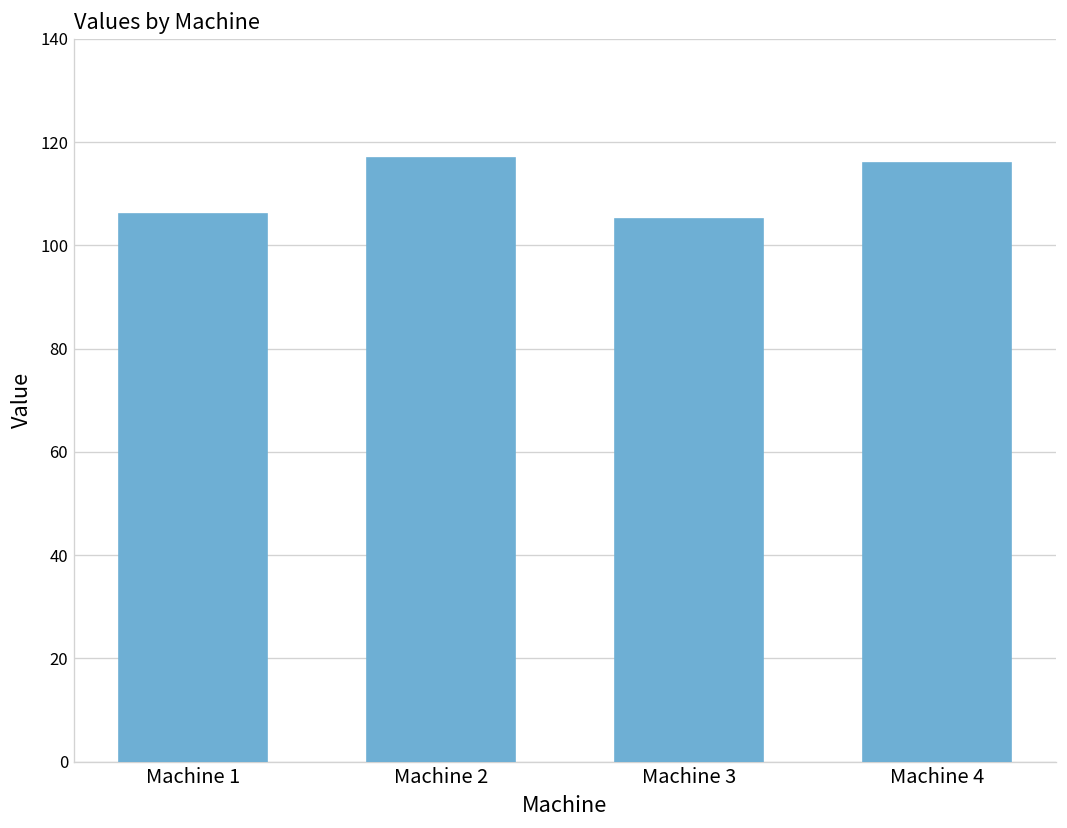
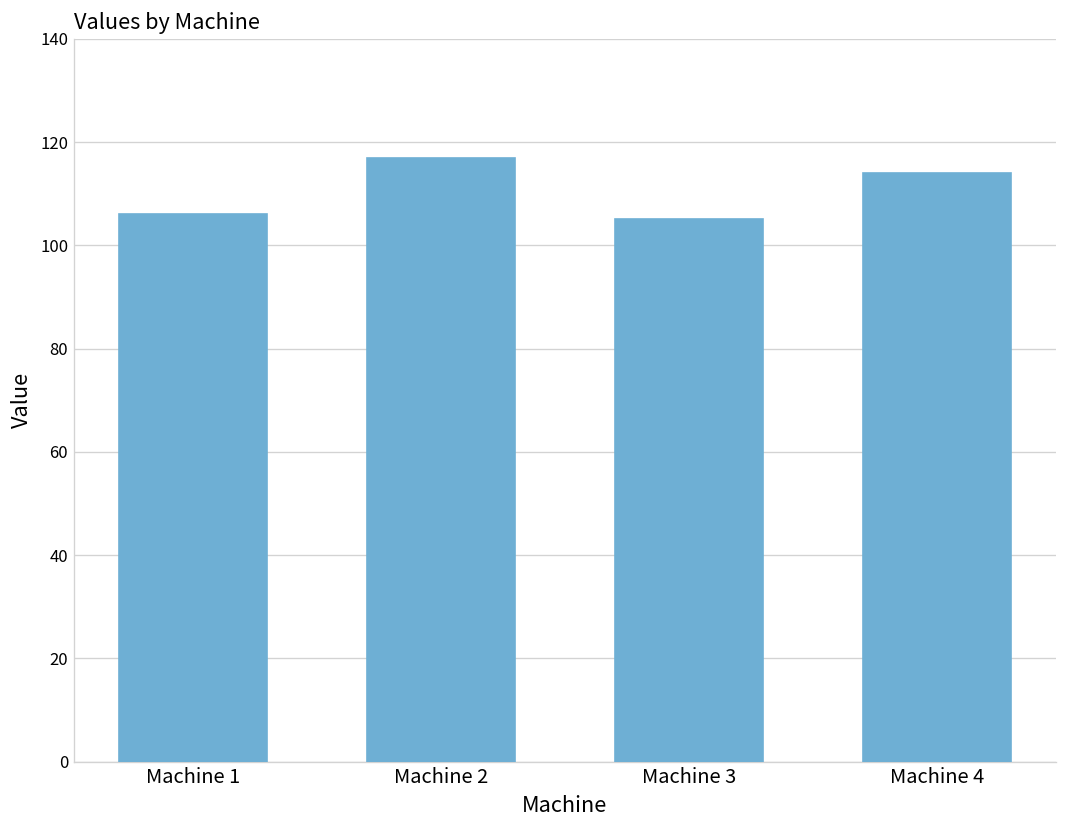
Machine 4: 116 -> 114
